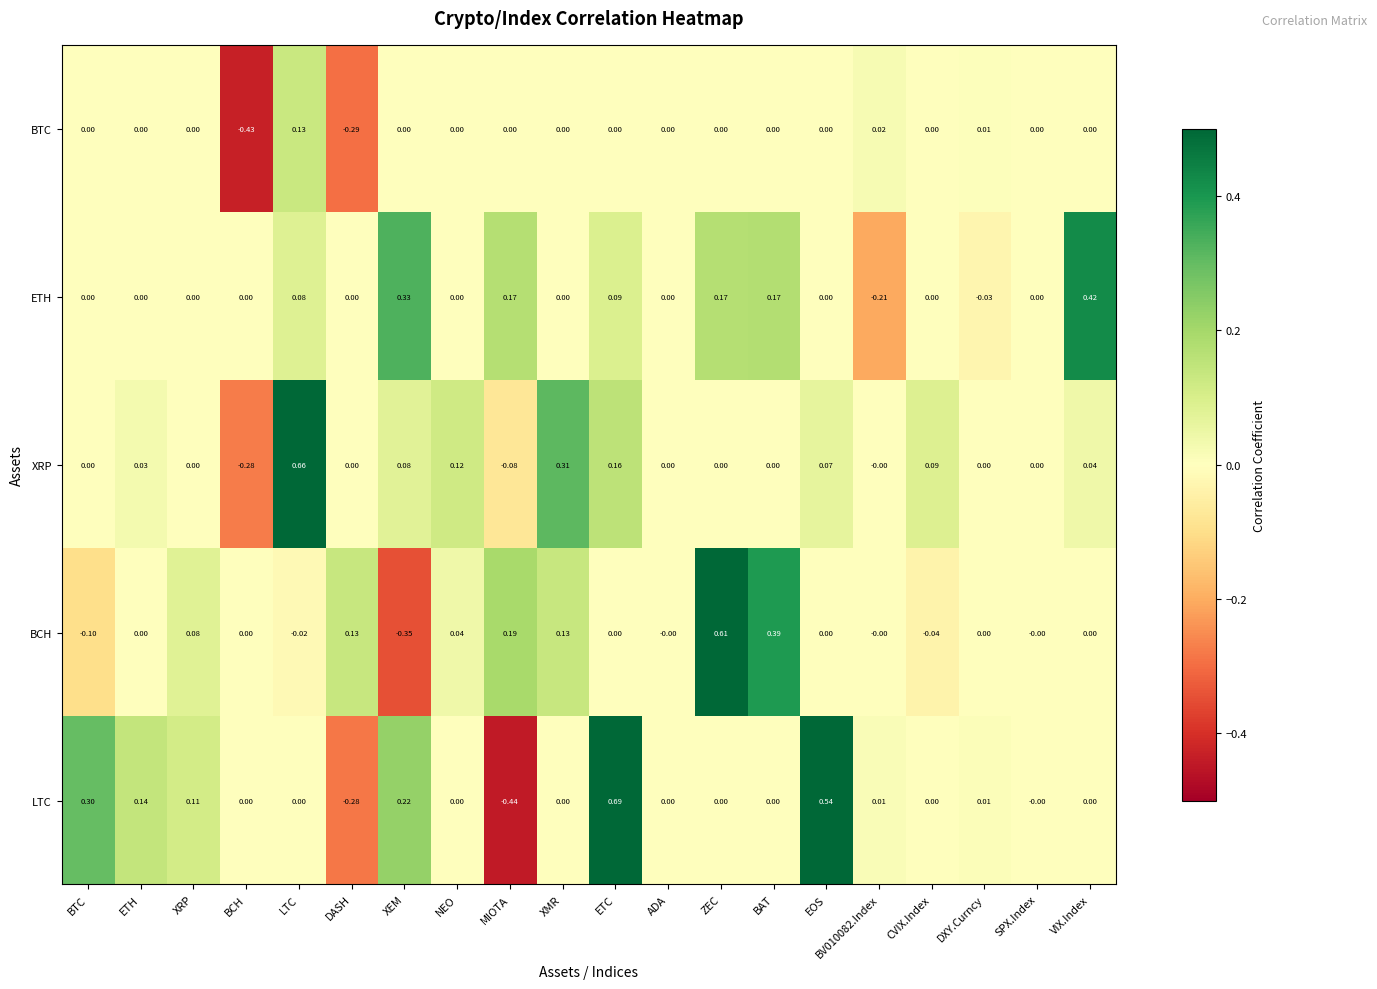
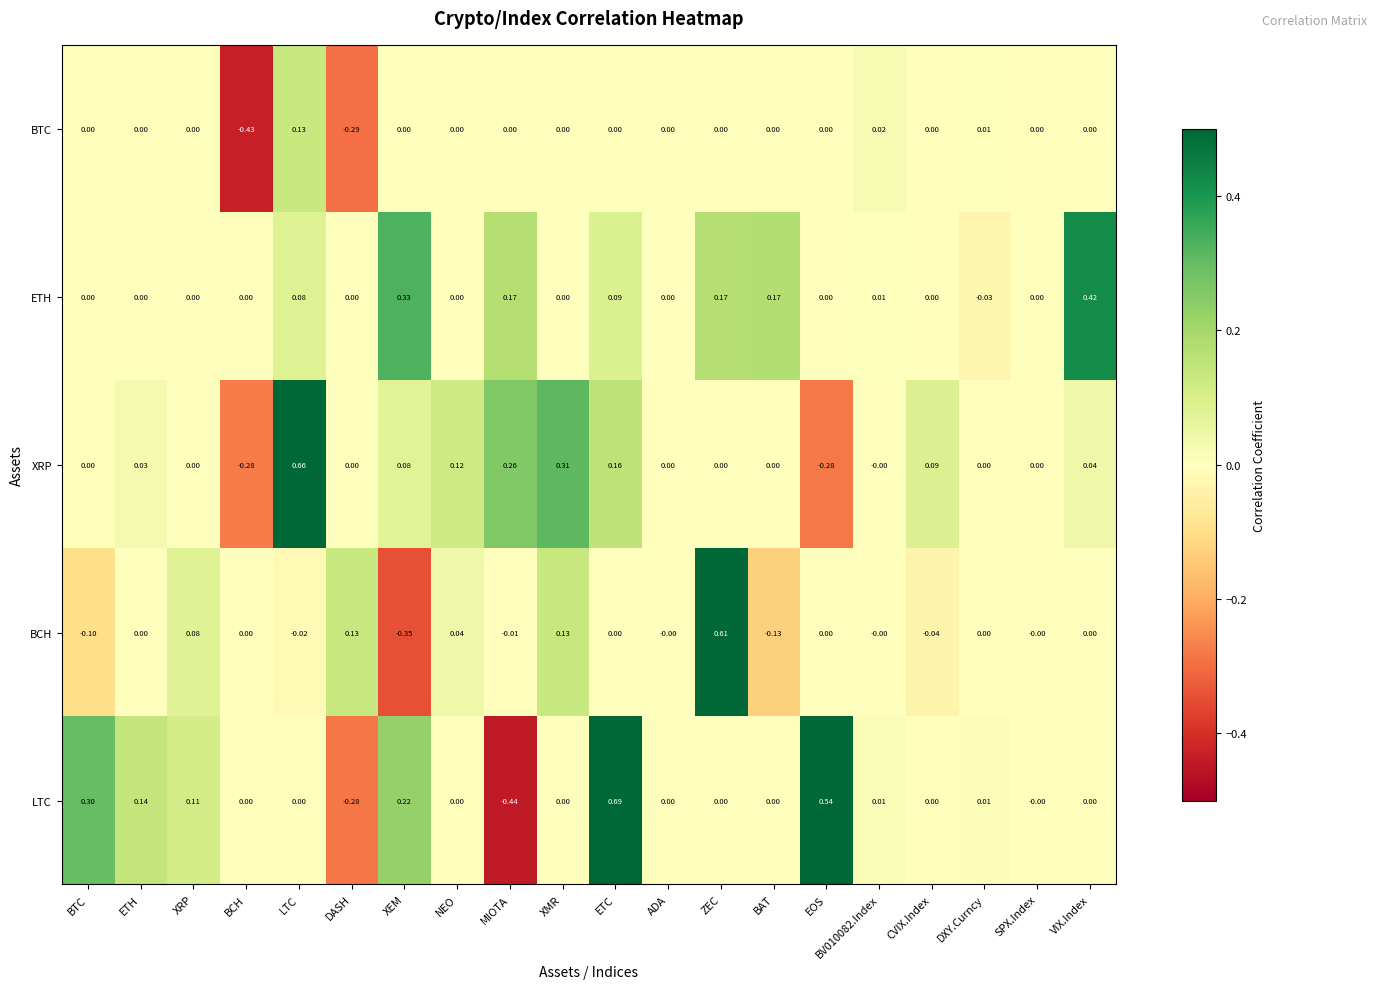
ETH, BV010082.Index: -0.21 -> 0.01
XRP, MIOTA: -0.08 -> 0.26
XRP, EOS: 0.07 -> -0.28
BCH, MIOTA: 0.19 -> -0.01
BCH, BAT: 0.39 -> -0.13
